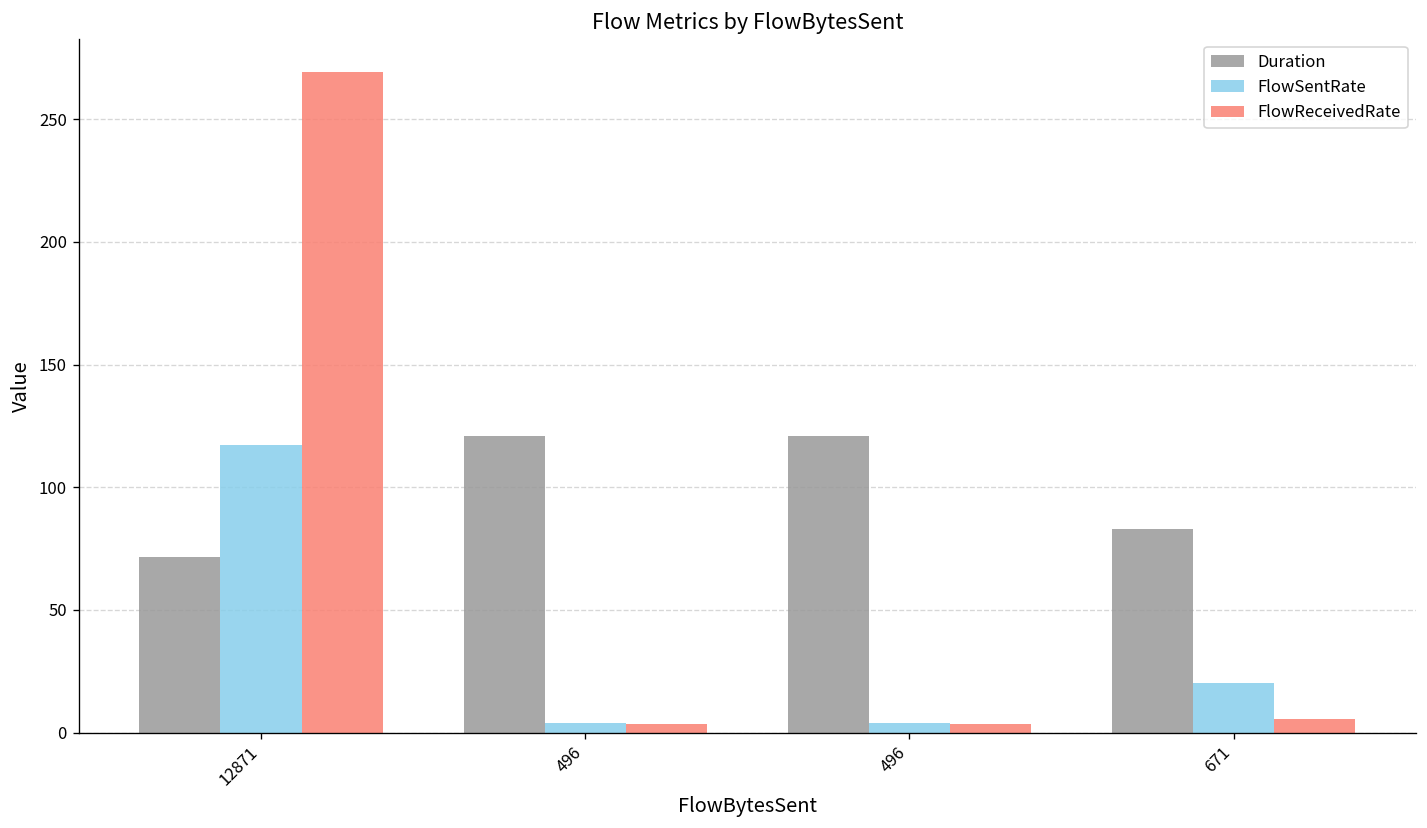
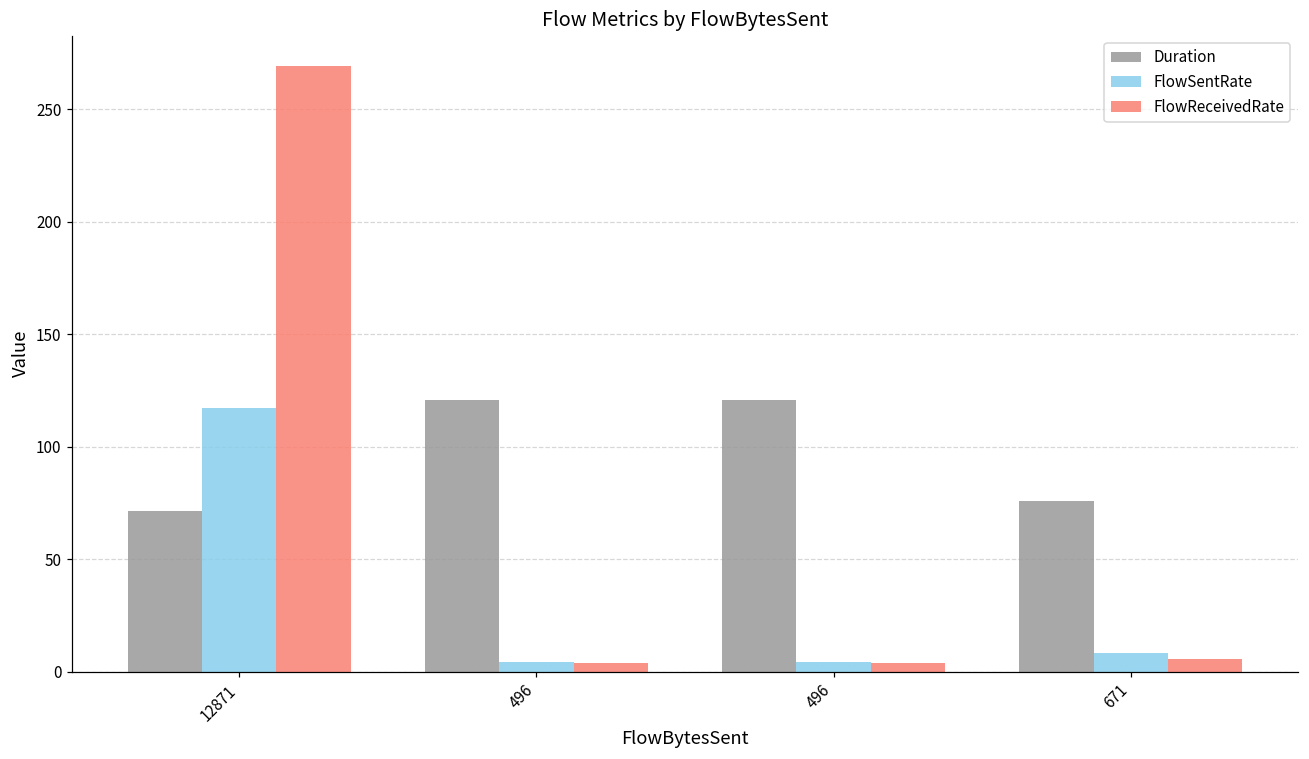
Duration, 671: 83 -> 76
FlowSentRate, 671: 20 -> 8
